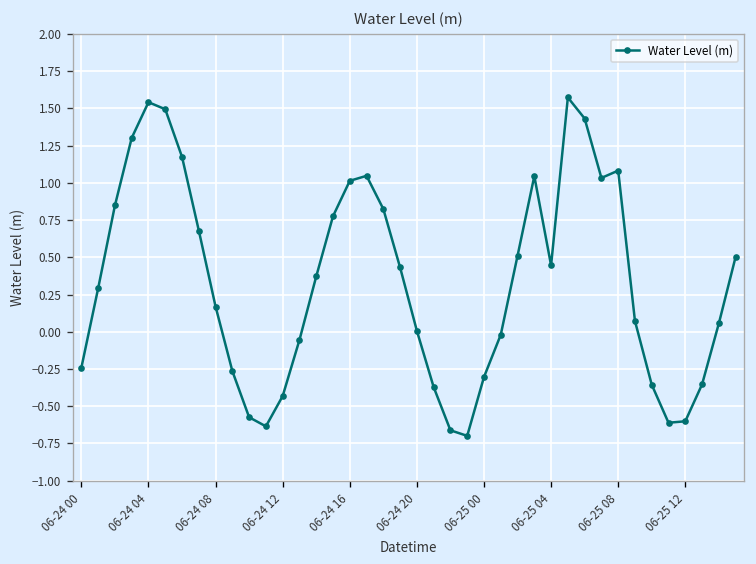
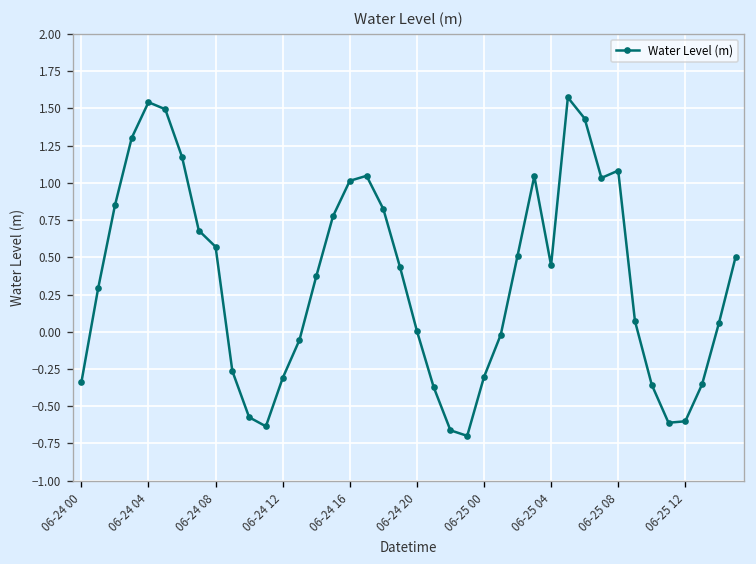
06-24 00: -0.24 -> -0.34
06-24 08: 0.17 -> 0.57
06-24 12: -0.43 -> -0.31
